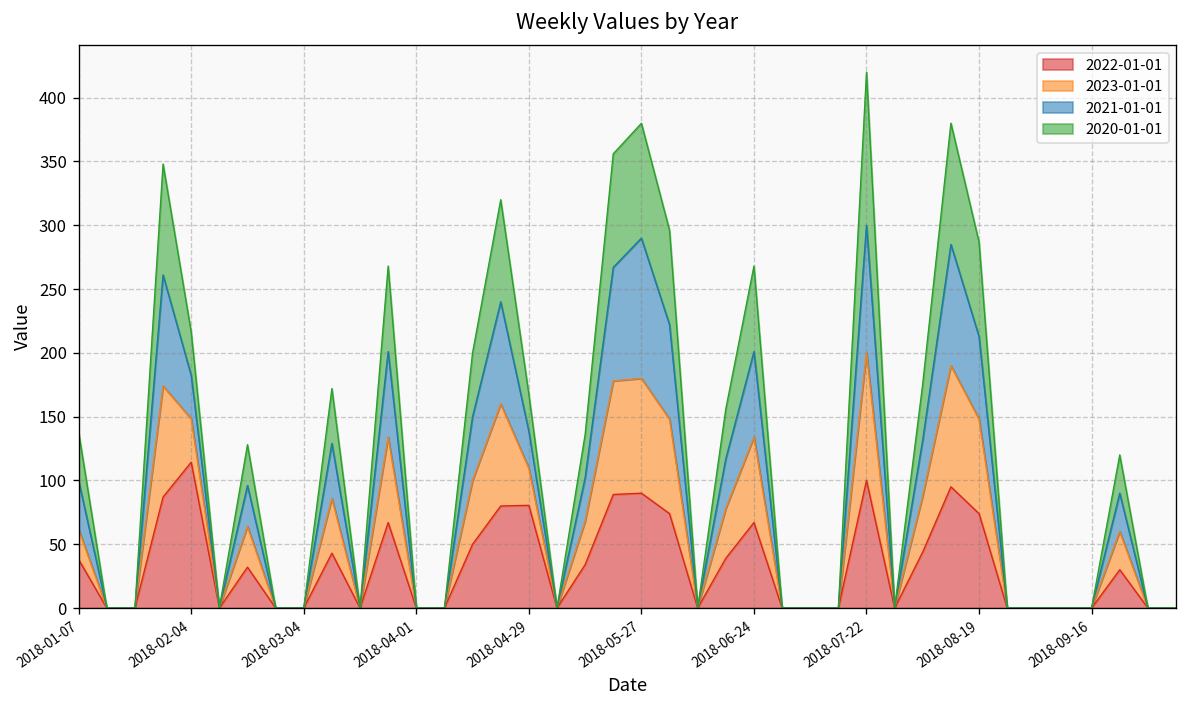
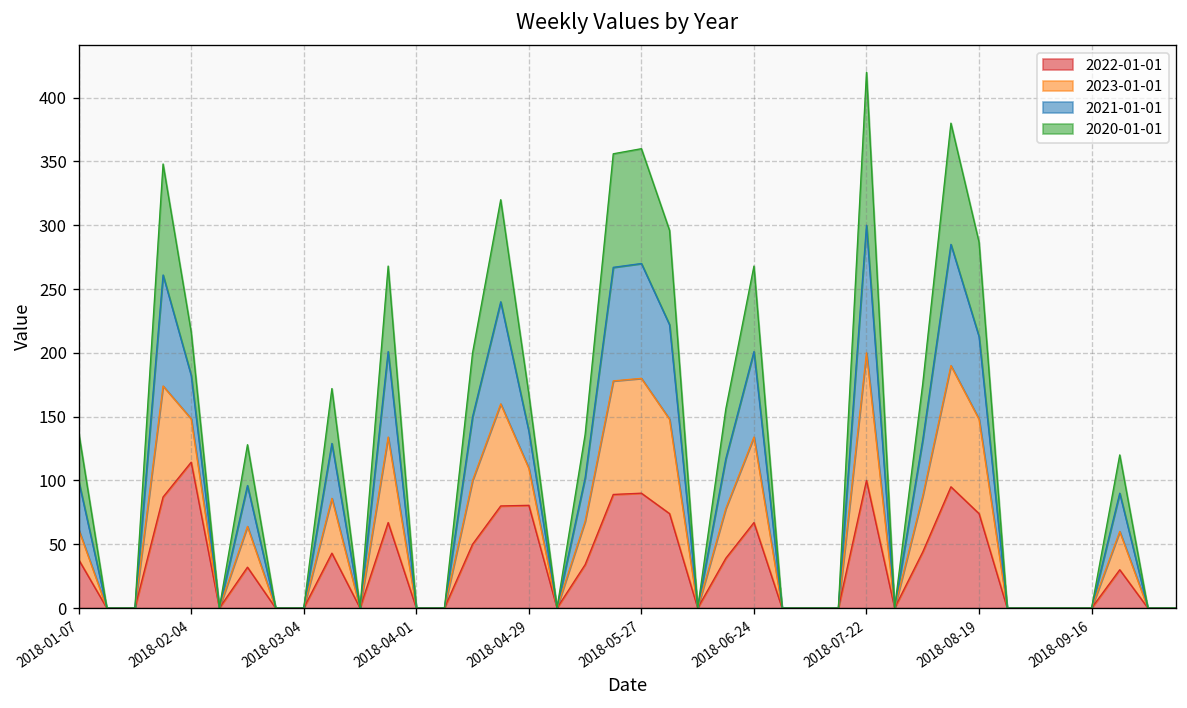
2021-01-01, 2018-05-27: 110 -> 90
